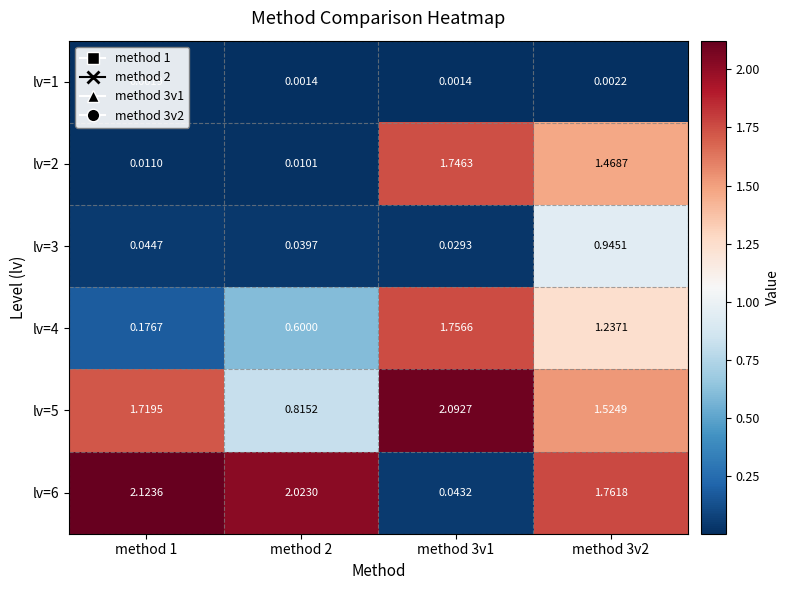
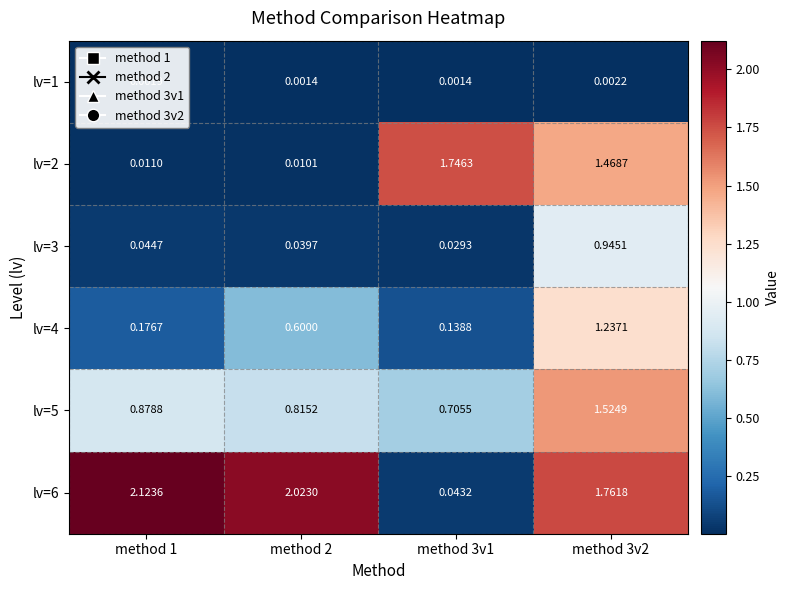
lv=4, method 3v1: 1.7566 -> 0.1388
lv=5, method 1: 1.7195 -> 0.8788
lv=5, method 3v1: 2.0927 -> 0.7055
